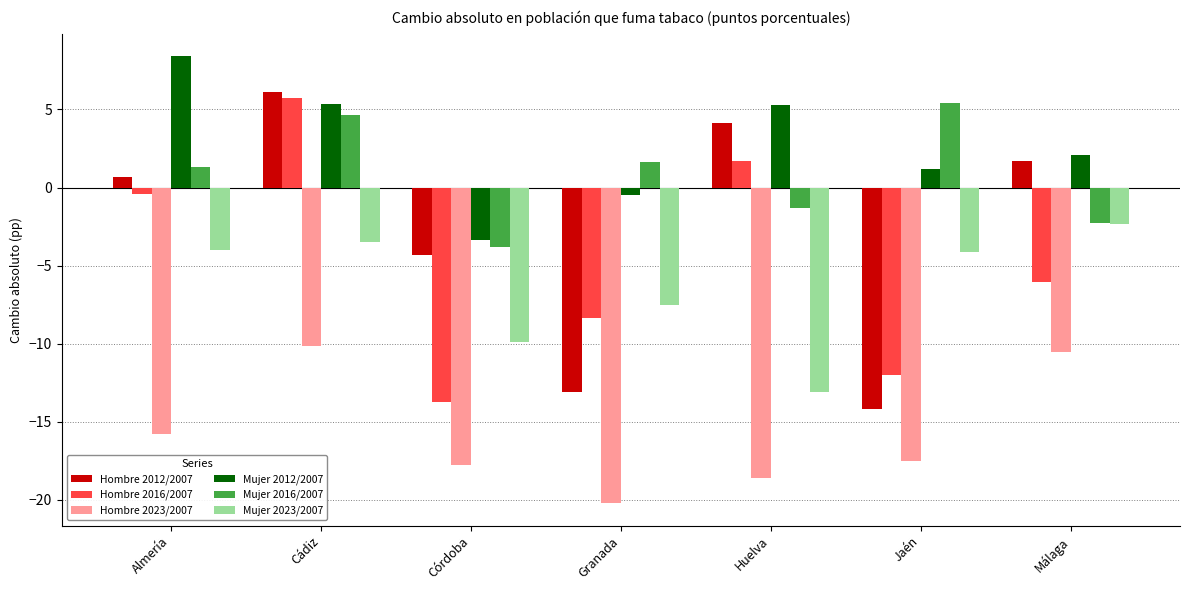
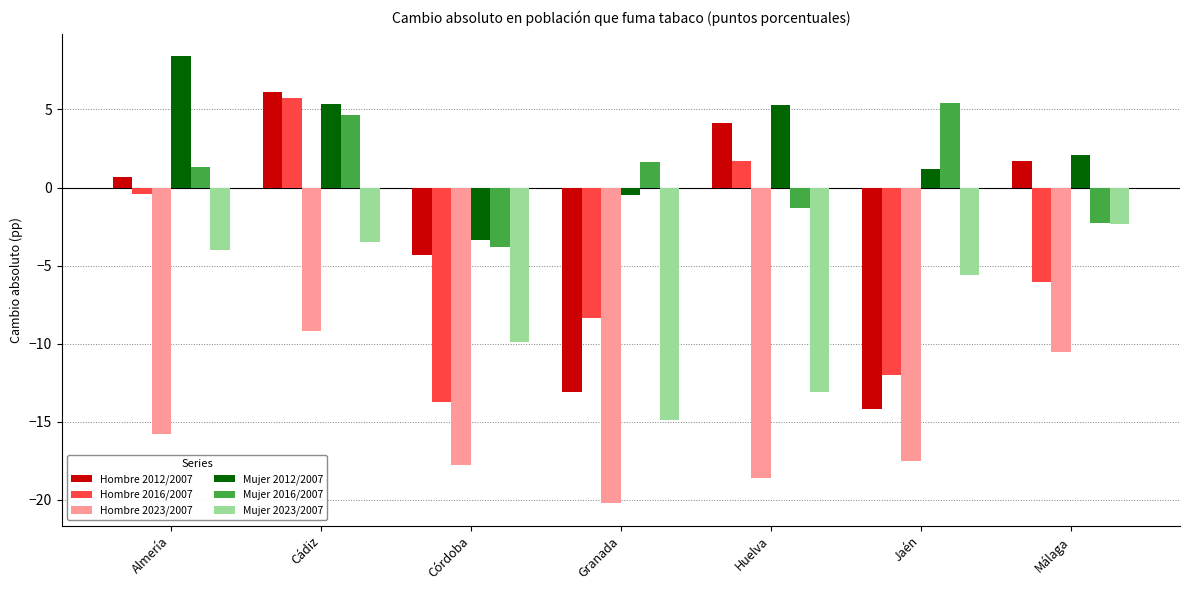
Hombre 2023/2007, Cádiz: -10.1 -> -9.2
Mujer 2023/2007, Granada: -7.5 -> -14.9
Mujer 2023/2007, Jaén: -4.2 -> -5.6
